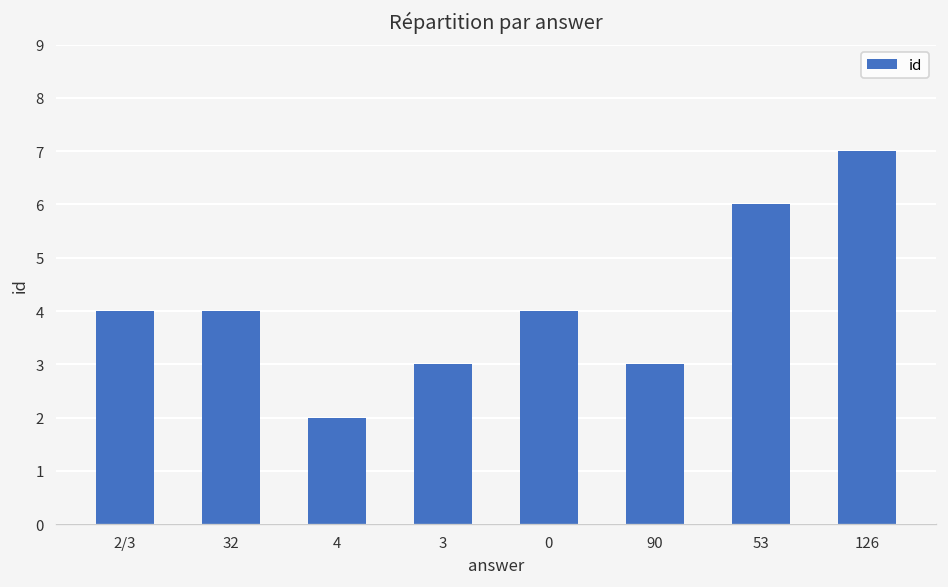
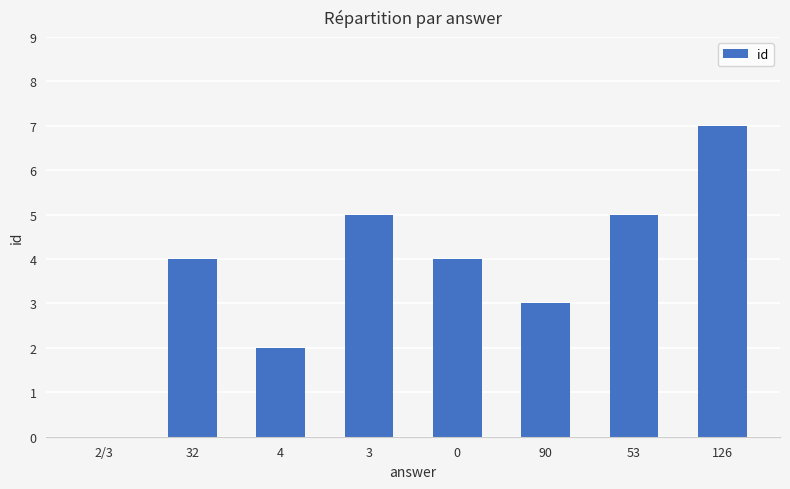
2/3: 4 -> 0
3: 3 -> 5
53: 6 -> 5
